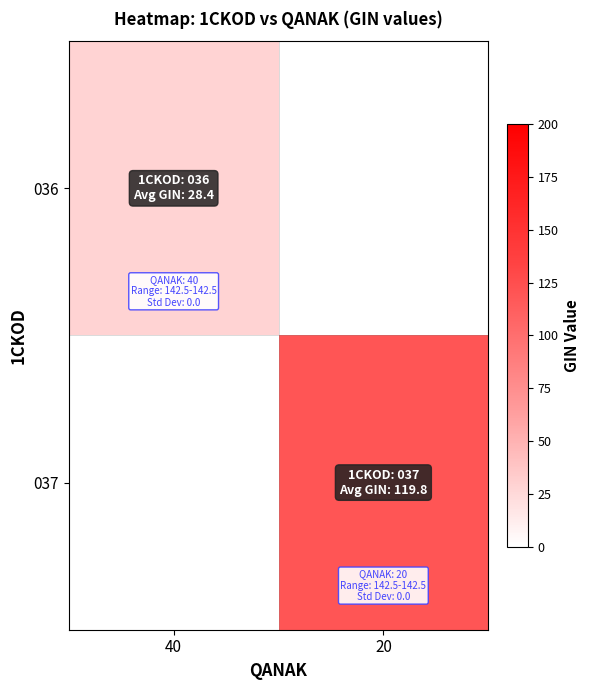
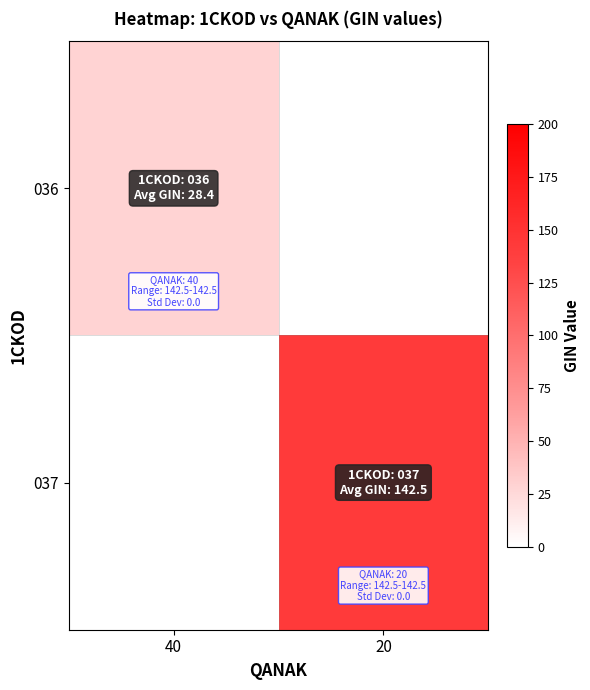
037, 20: 119.8 -> 142.5
